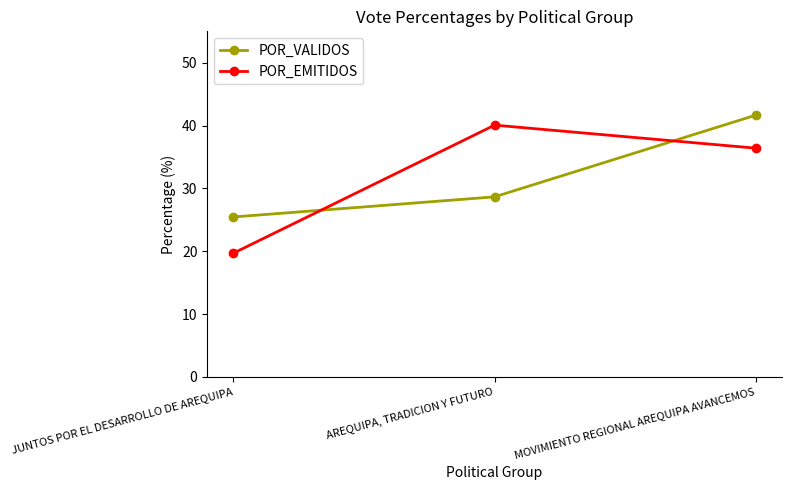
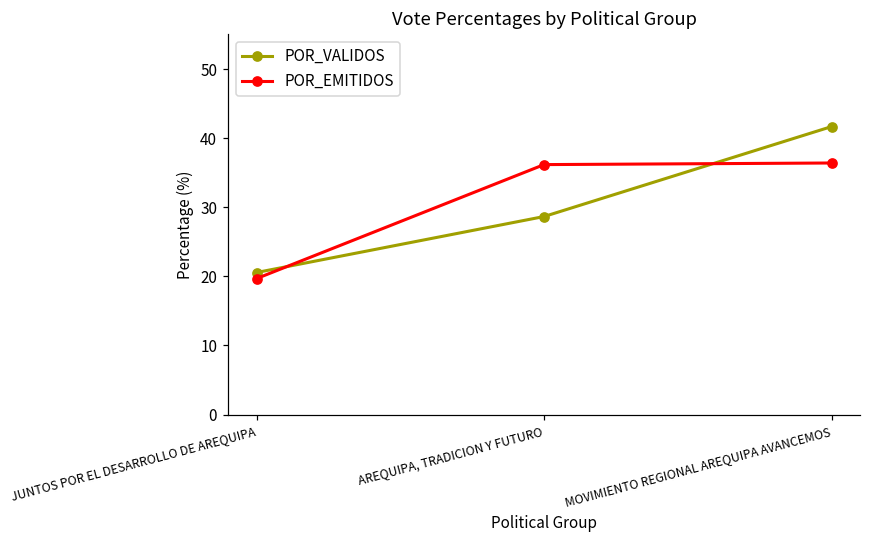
POR_VALIDOS, JUNTOS POR EL DESARROLLO DE AREQUIPA: 25 -> 21
POR_EMITIDOS, AREQUIPA, TRADICION Y FUTURO: 40 -> 36
